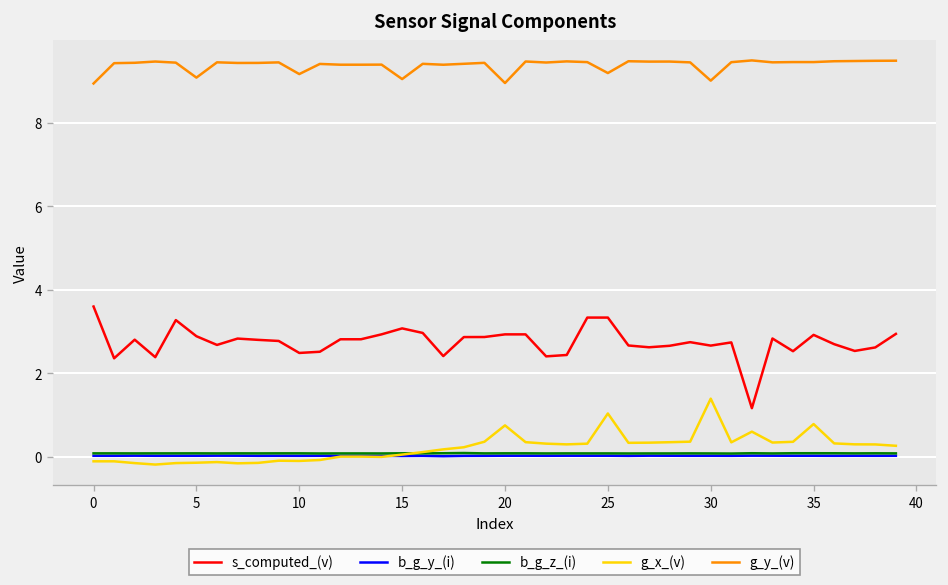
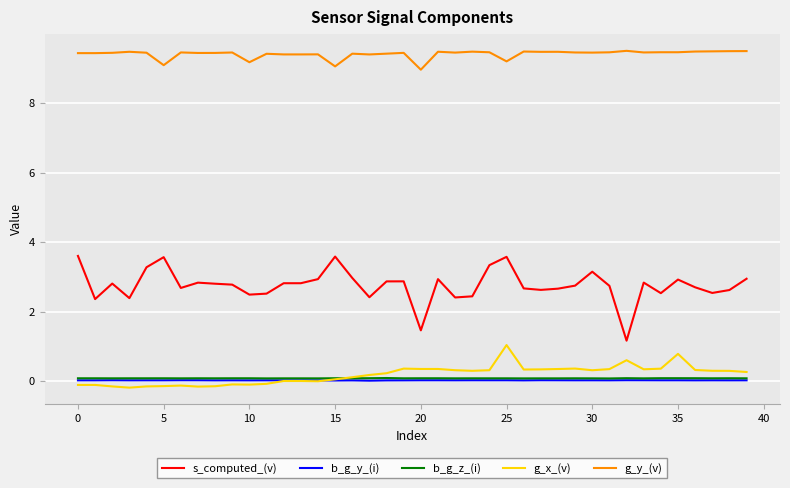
g_y_(v), 0: 8.9 -> 9.4
s_computed_(v), 5: 2.9 -> 3.6
s_computed_(v), 15: 3.1 -> 3.6
s_computed_(v), 20: 2.9 -> 1.5
g_x_(v), 20: 0.8 -> 0.4
s_computed_(v), 25: 3.3 -> 3.6
s_computed_(v), 30: 2.7 -> 3.1
g_x_(v), 30: 1.4 -> 0.3
g_y_(v), 30: 9.0 -> 9.5
